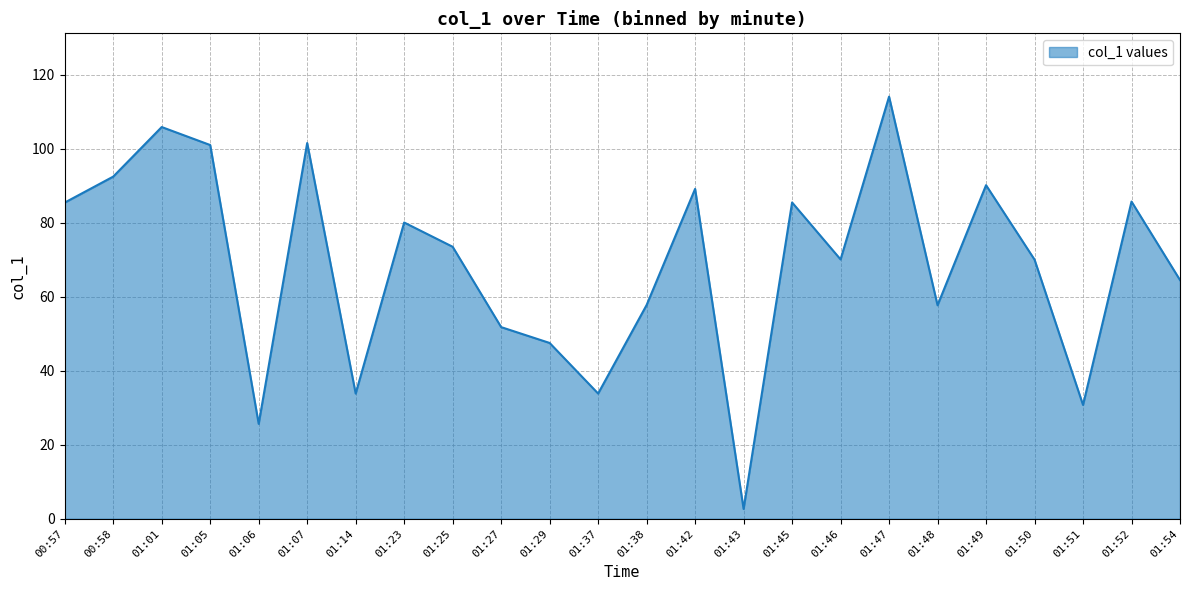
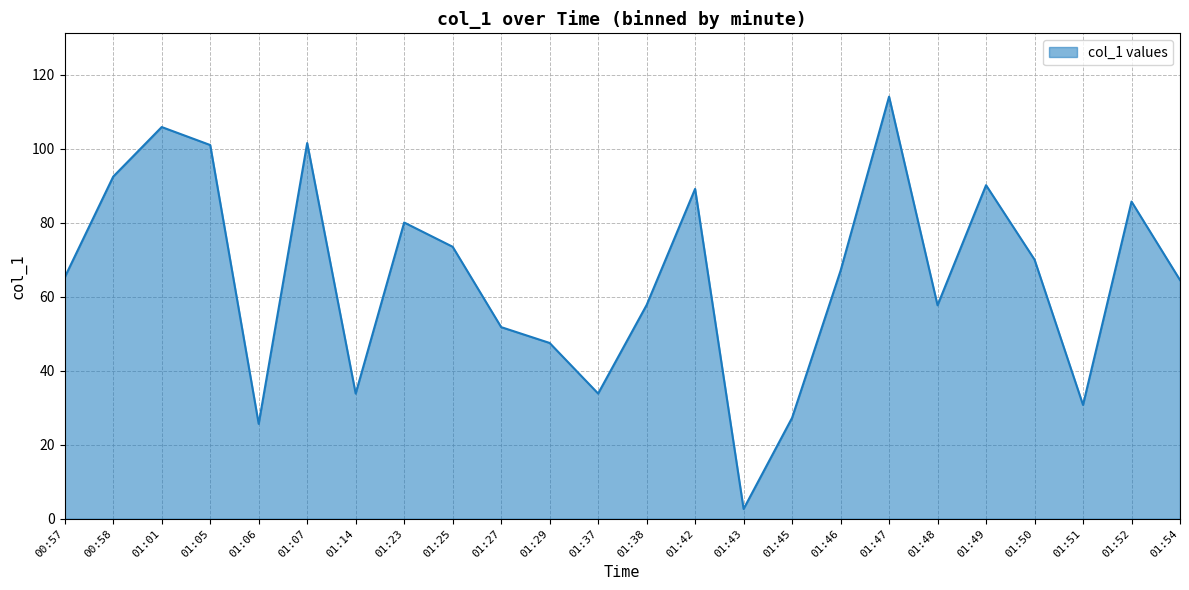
00:57: 85 -> 65
01:45: 85 -> 27
01:46: 70 -> 67
